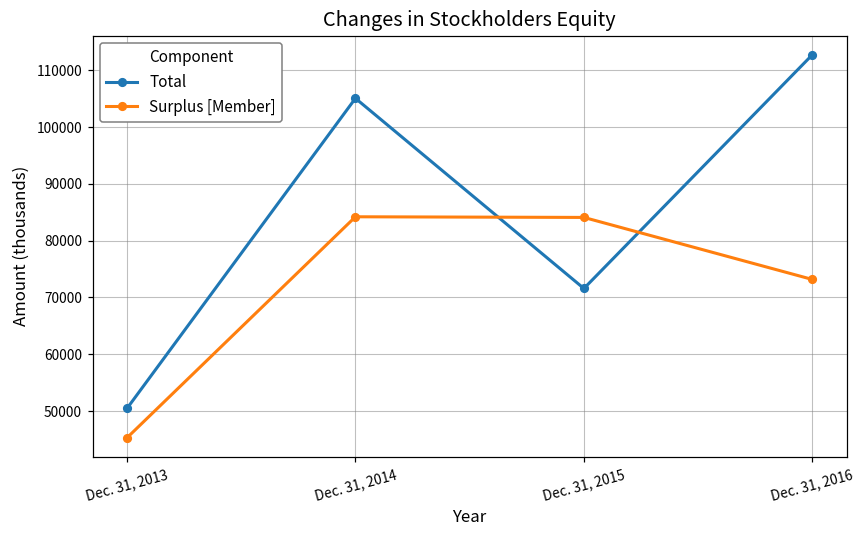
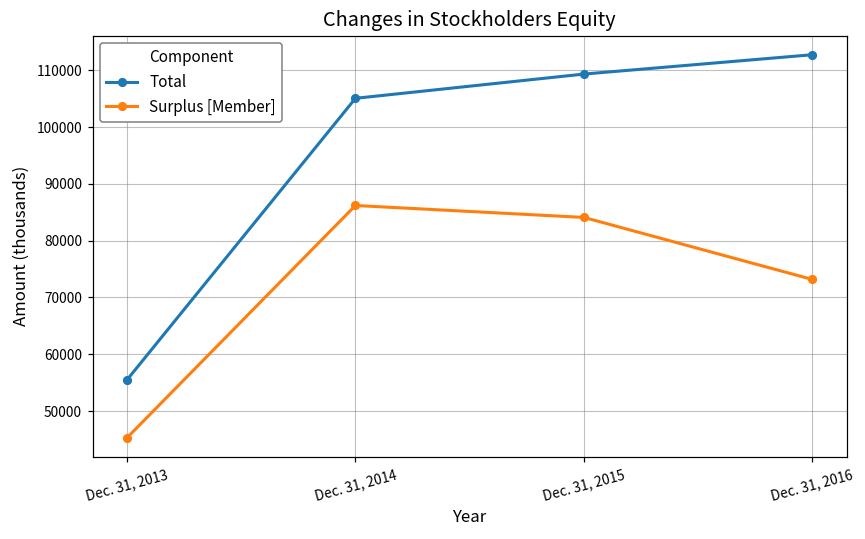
Total, Dec. 31, 2013: 50000 -> 55000
Surplus [Member], Dec. 31, 2014: 84000 -> 86000
Total, Dec. 31, 2015: 72000 -> 109000
